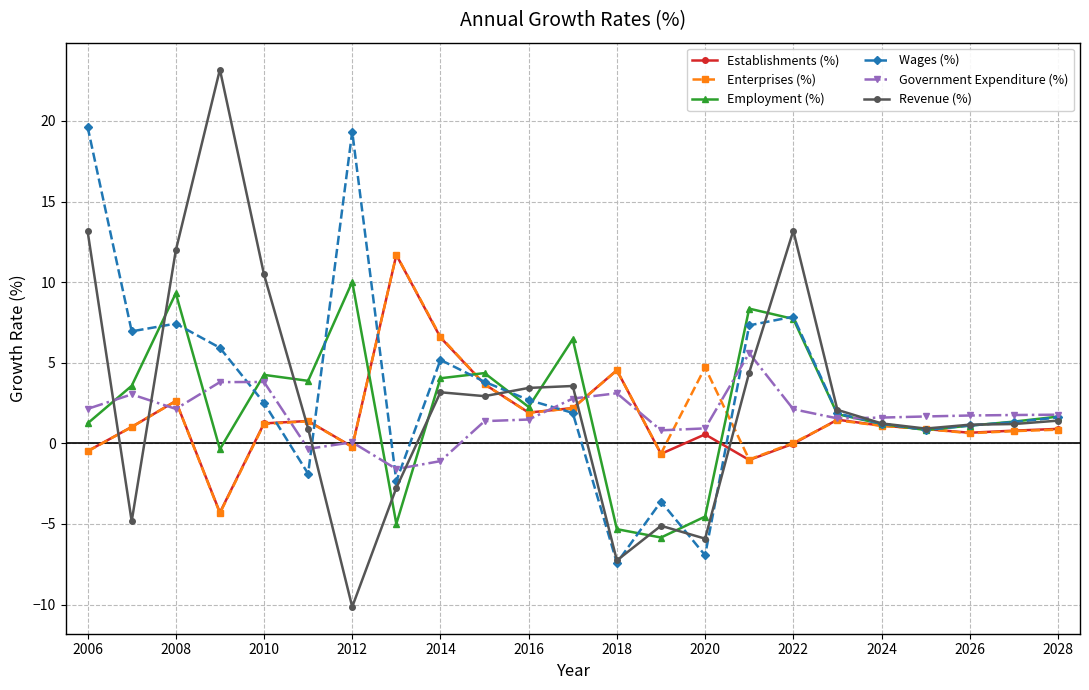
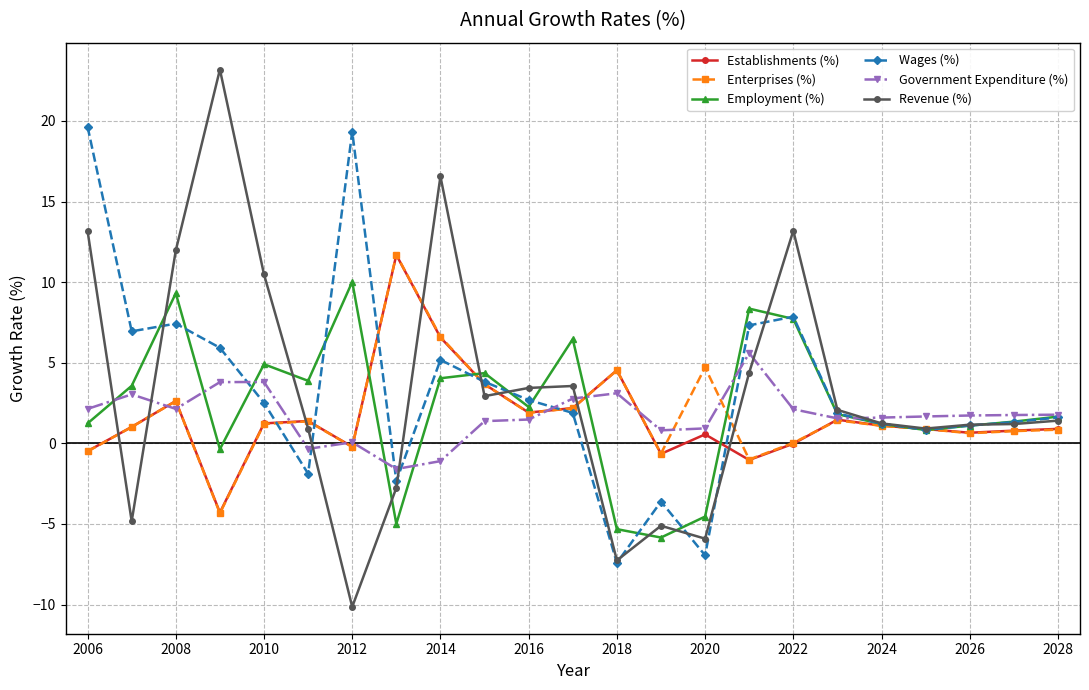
Employment (%), 2010: 4.3 -> 4.9
Revenue (%), 2014: 3.2 -> 16.6
